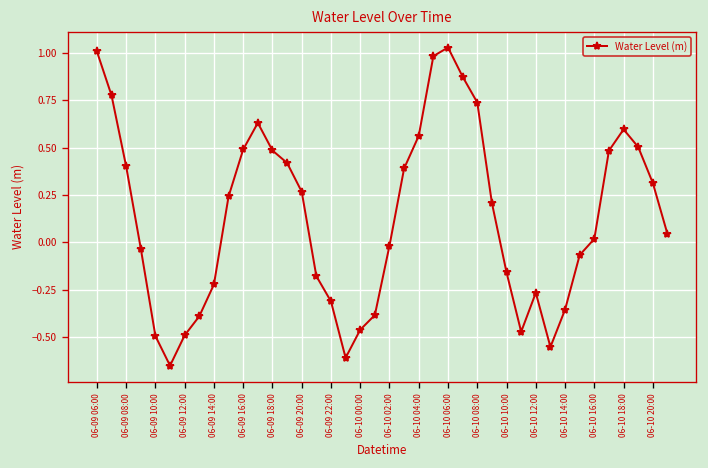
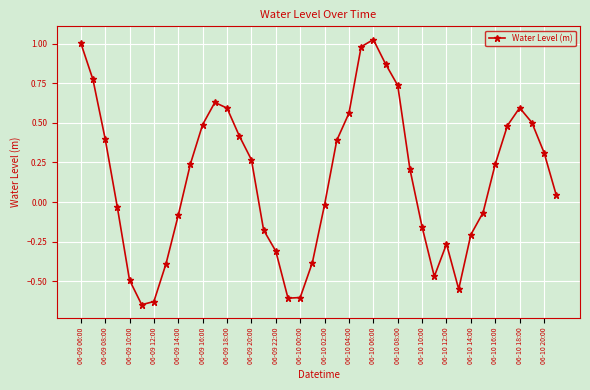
06-09 12:00: -0.49 -> -0.63
06-09 14:00: -0.22 -> -0.08
06-09 18:00: 0.48 -> 0.59
06-10 00:00: -0.46 -> -0.60
06-10 14:00: -0.35 -> -0.21
06-10 16:00: 0.02 -> 0.24
